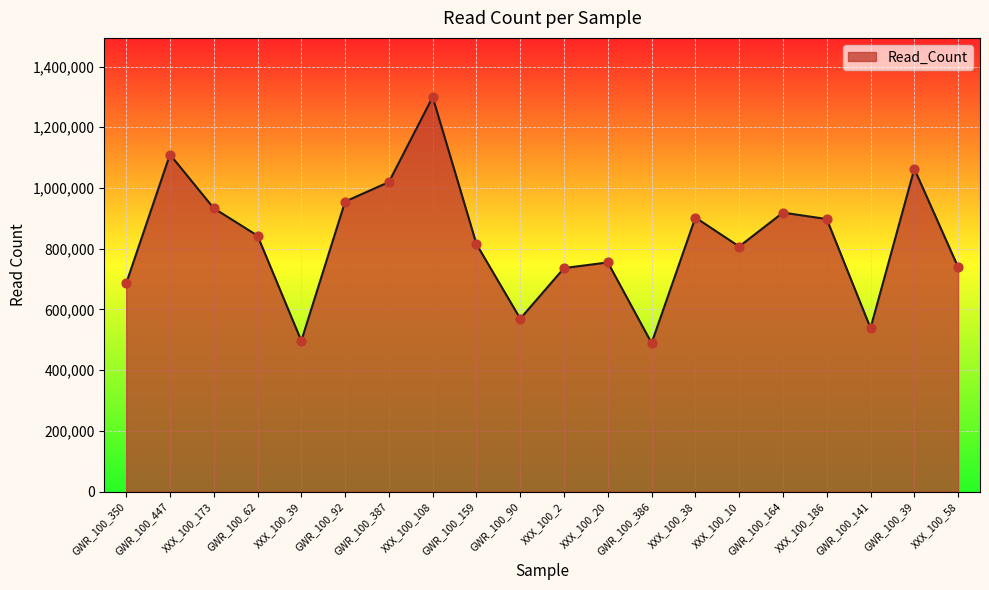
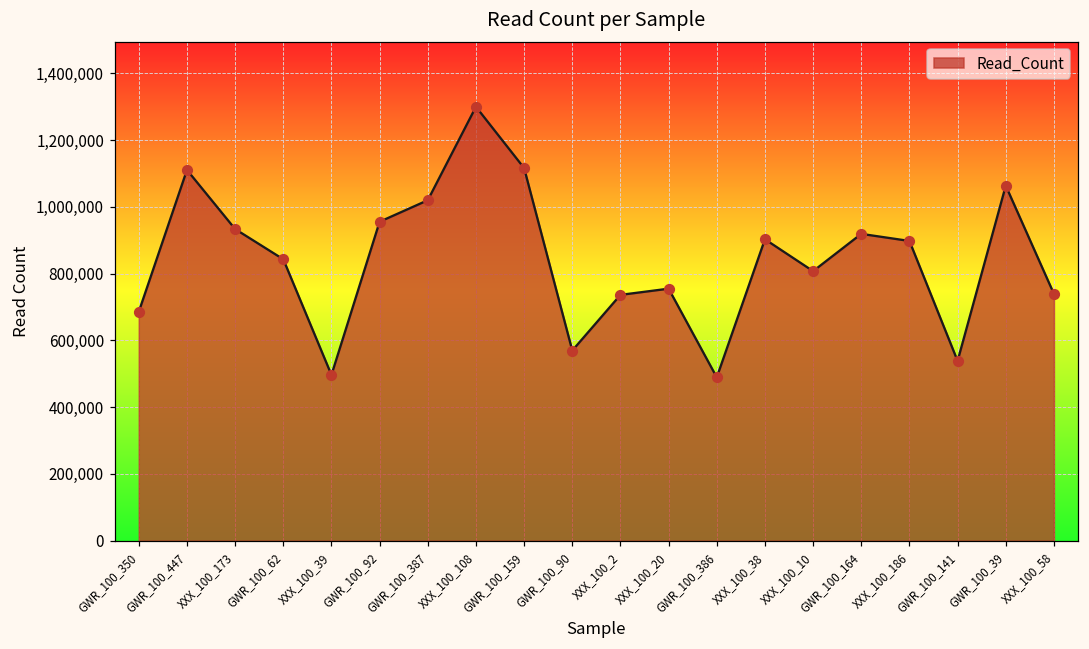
GWR_100_159: 820,000 -> 1,120,000
